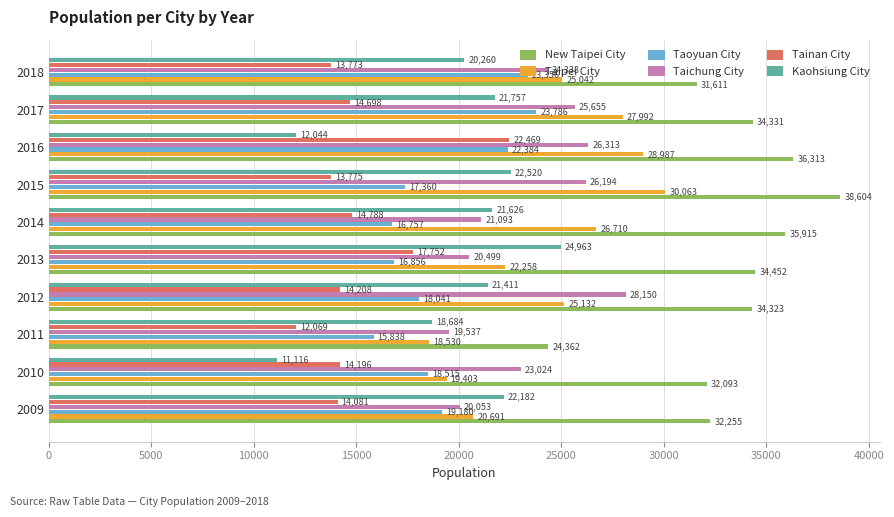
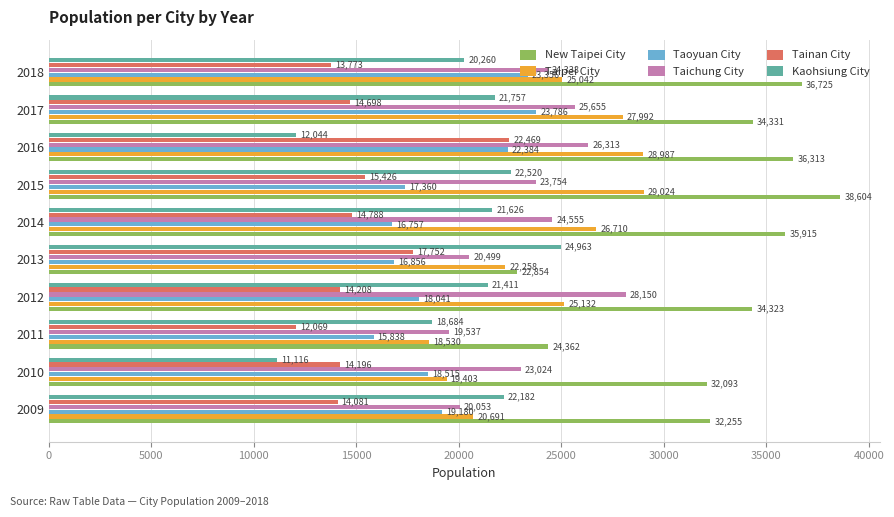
New Taipei City, 2018: 31,611 -> 36,725
Tainan City, 2015: 13,775 -> 15,426
Taichung City, 2015: 26,194 -> 23,754
Taipei City, 2015: 30,063 -> 29,024
Taichung City, 2014: 21,093 -> 24,555
New Taipei City, 2013: 34,452 -> 22,854
